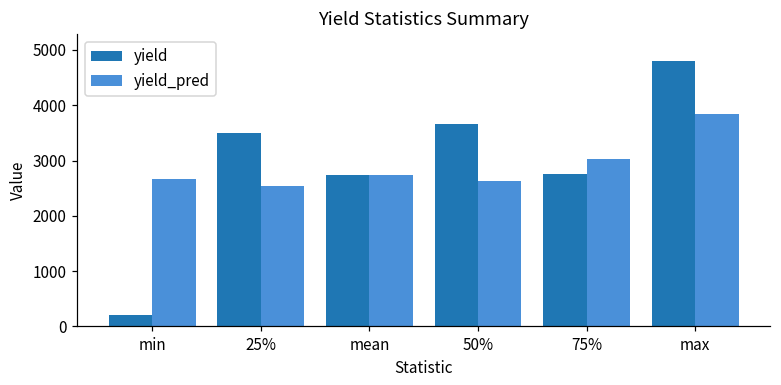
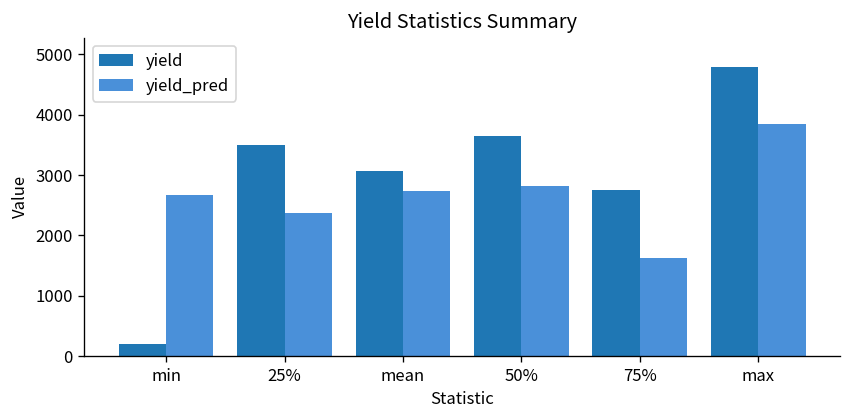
yield_pred, 25%: 2500 -> 2400
yield, mean: 2700 -> 3100
yield_pred, 50%: 2600 -> 2800
yield_pred, 75%: 3000 -> 1600
